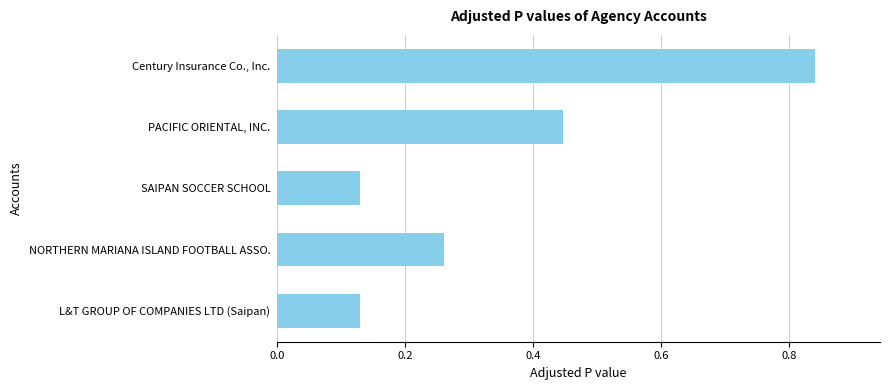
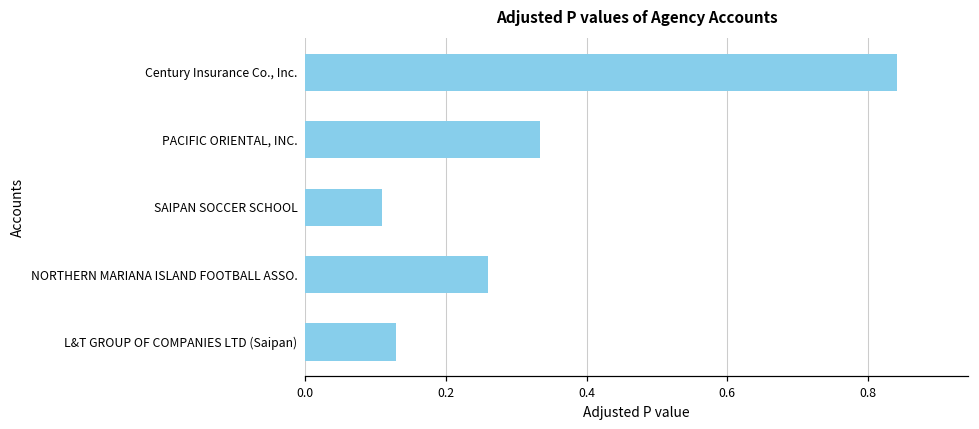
PACIFIC ORIENTAL, INC.: 0.45 -> 0.33
SAIPAN SOCCER SCHOOL: 0.13 -> 0.11
